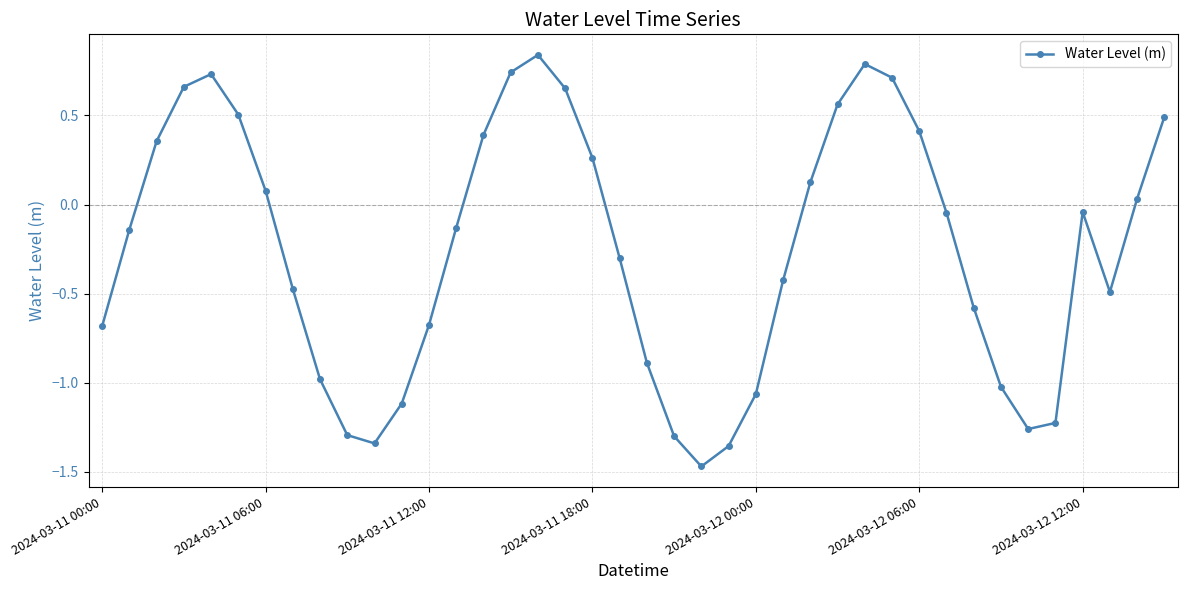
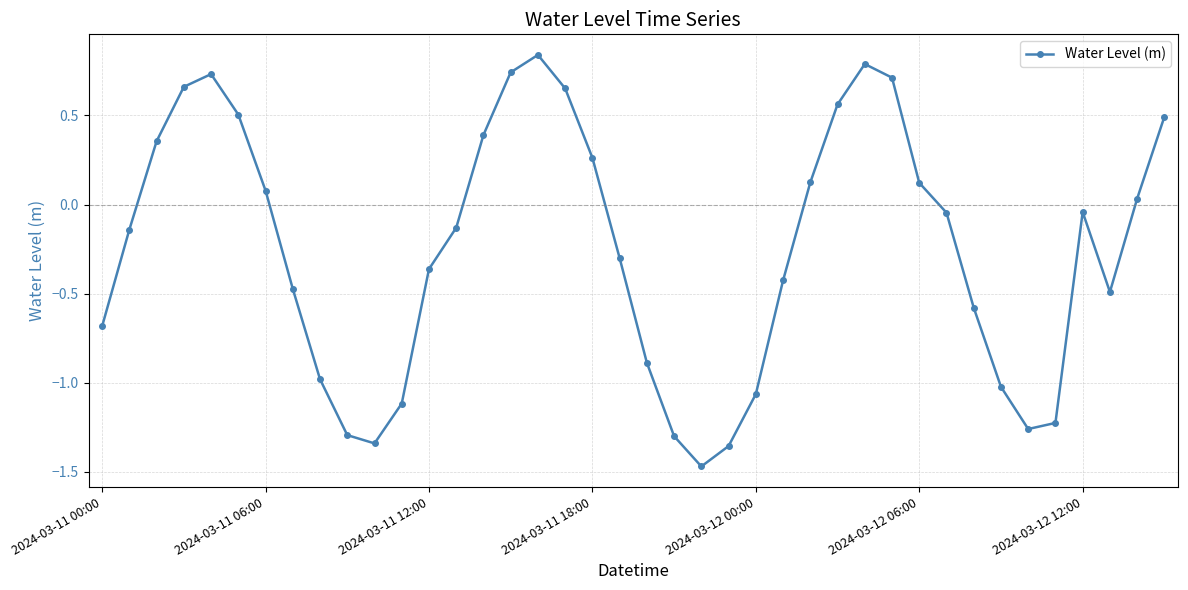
2024-03-11 12:00: -0.68 -> -0.36
2024-03-12 06:00: 0.41 -> 0.12
